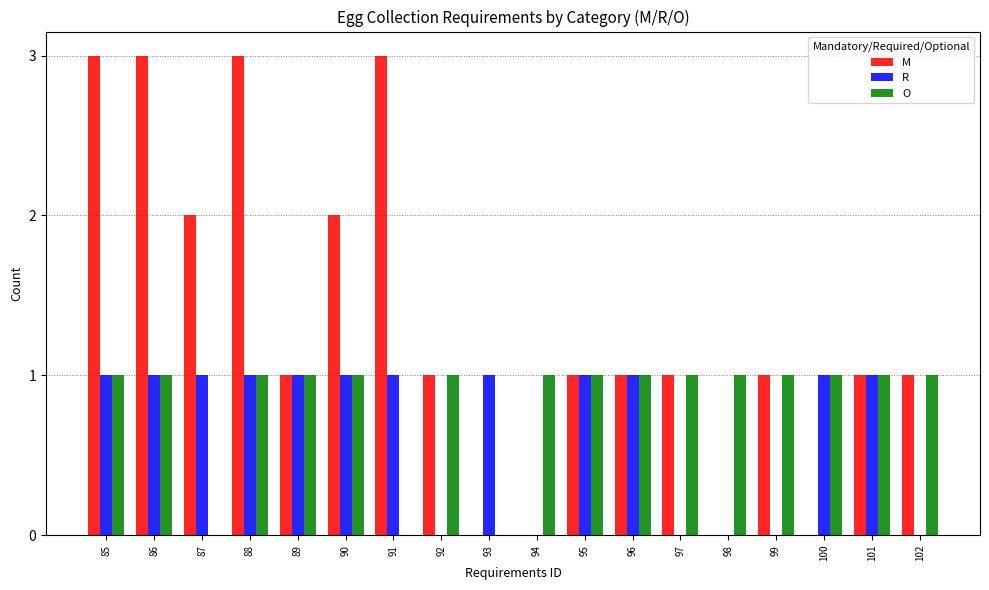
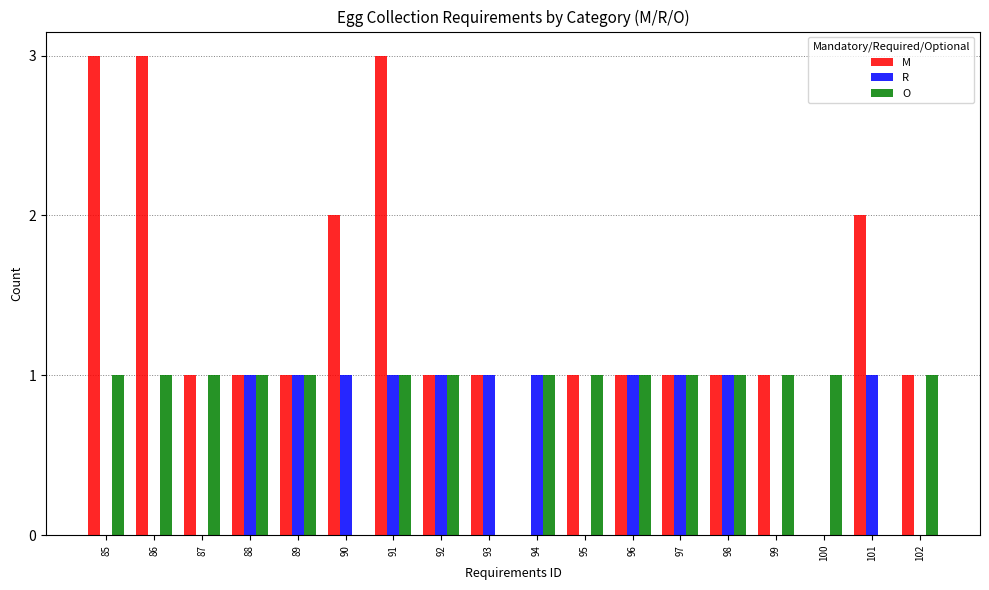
R, 85: 1 -> 0
R, 86: 1 -> 0
M, 87: 2 -> 1
R, 87: 1 -> 0
O, 87: 0 -> 1
M, 88: 3 -> 1
O, 90: 1 -> 0
O, 91: 0 -> 1
R, 92: 0 -> 1
M, 93: 0 -> 1
R, 94: 0 -> 1
R, 95: 1 -> 0
R, 97: 0 -> 1
M, 98: 0 -> 1
R, 98: 0 -> 1
R, 100: 1 -> 0
M, 101: 1 -> 2
O, 101: 1 -> 0
